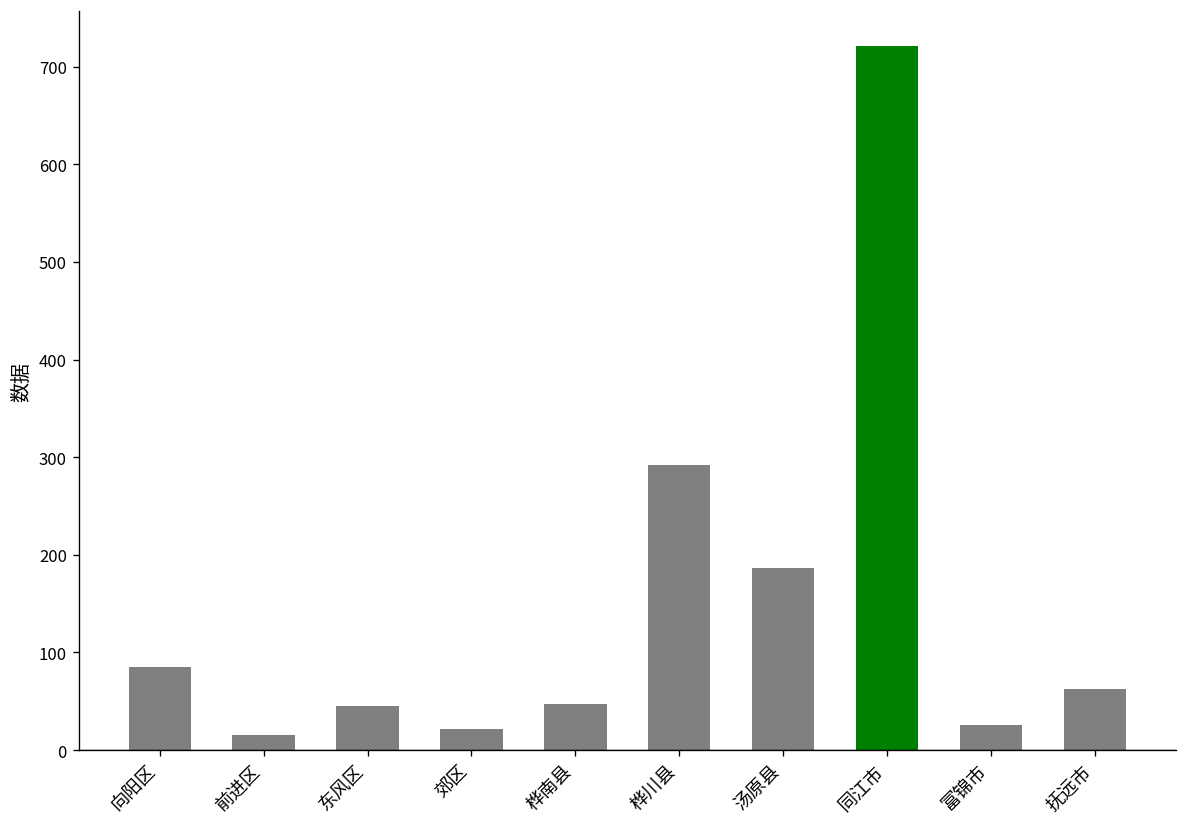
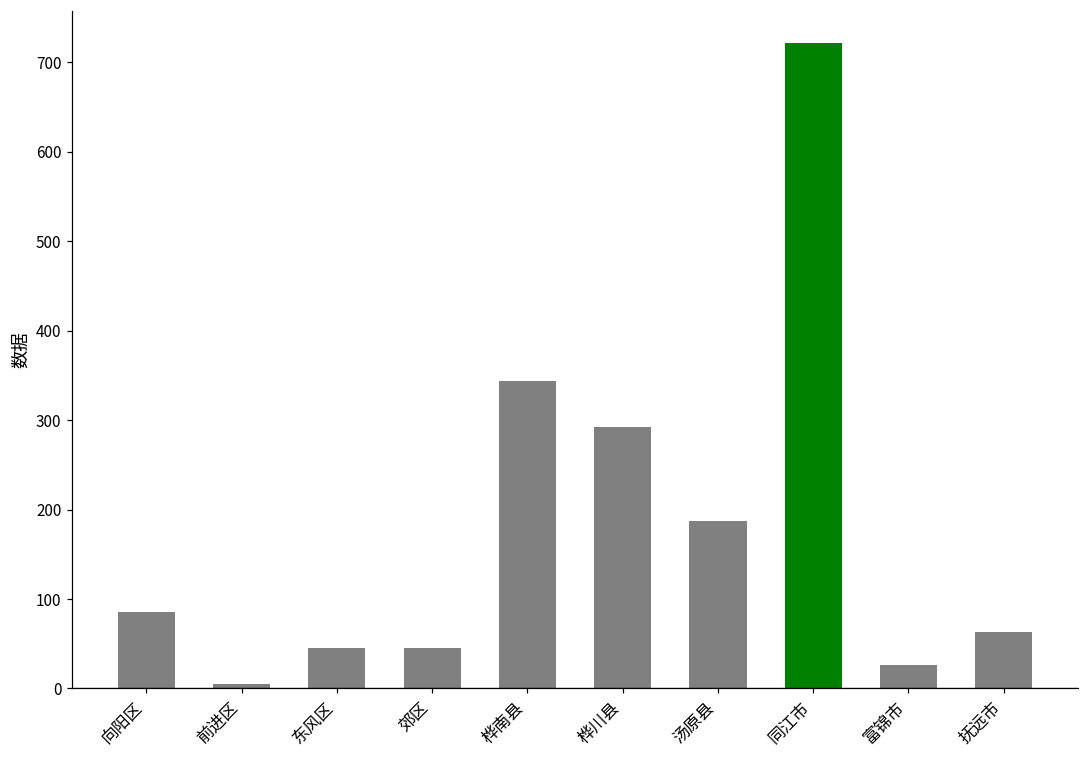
前进区: 20 -> 10
郊区: 20 -> 50
桦南县: 50 -> 340
